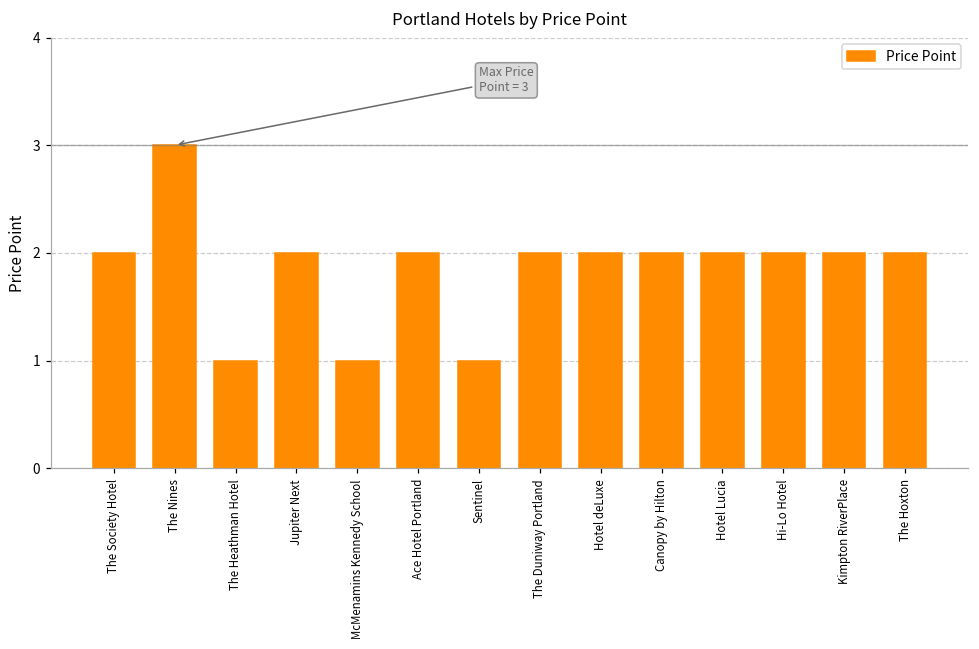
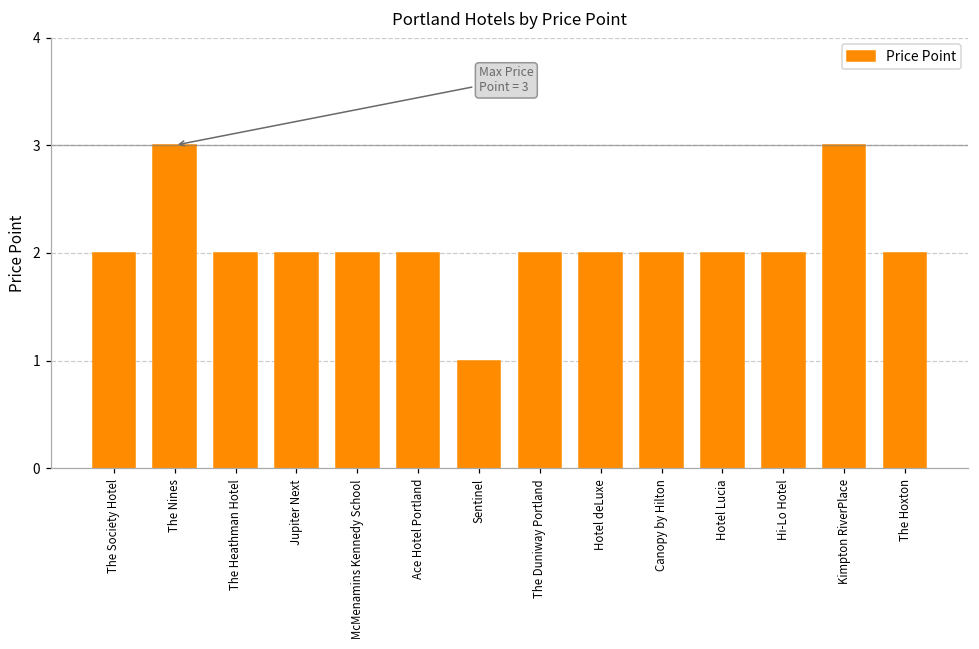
The Heathman Hotel: 1 -> 2
McMenamins Kennedy School: 1 -> 2
Kimpton RiverPlace: 2 -> 3
